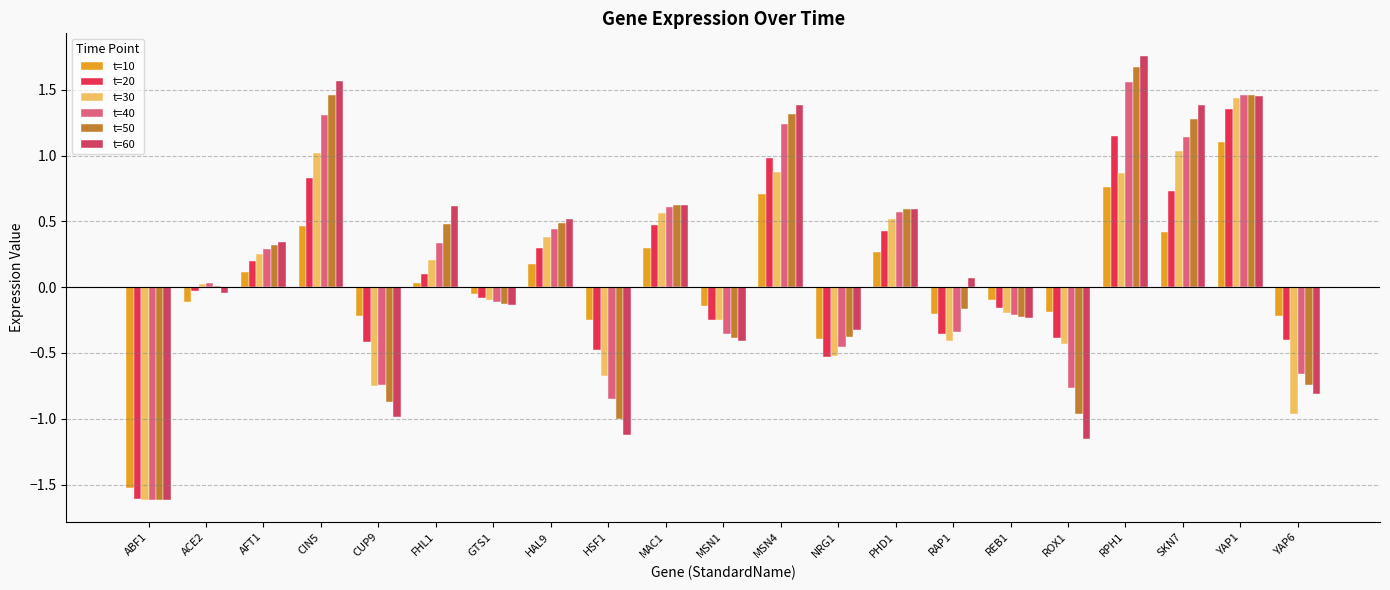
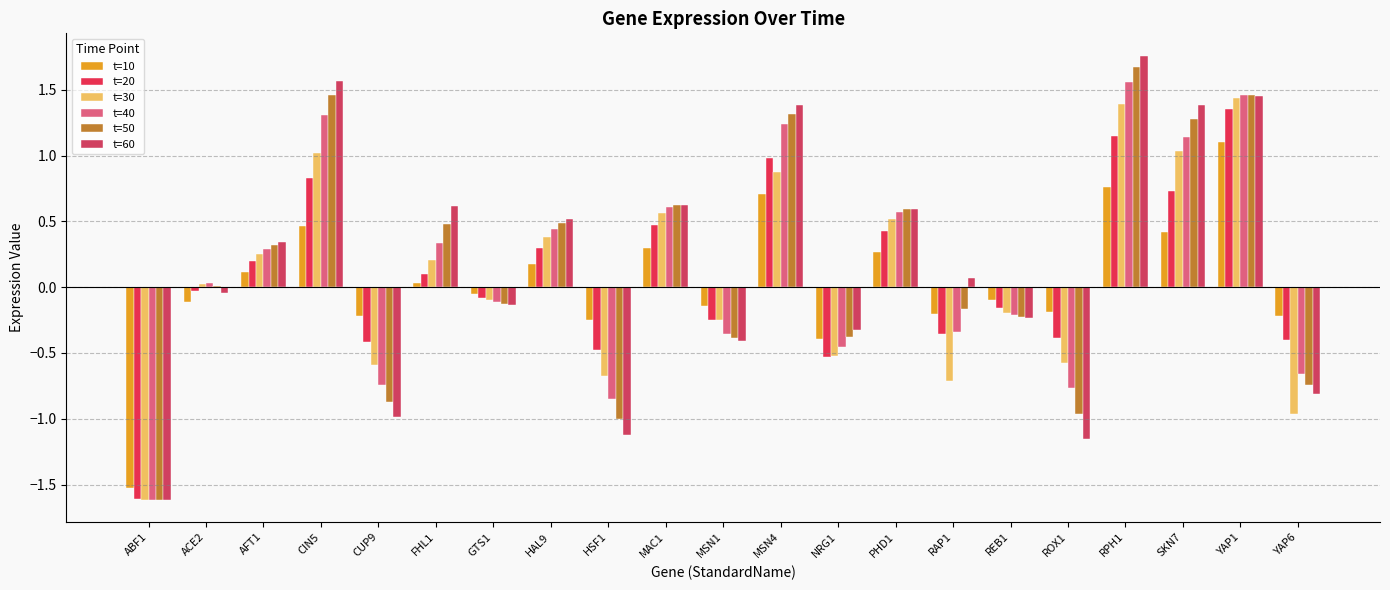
t=30, CUP9: -0.75 -> -0.59
t=30, RAP1: -0.41 -> -0.71
t=30, ROX1: -0.43 -> -0.58
t=30, RPH1: 0.87 -> 1.39
